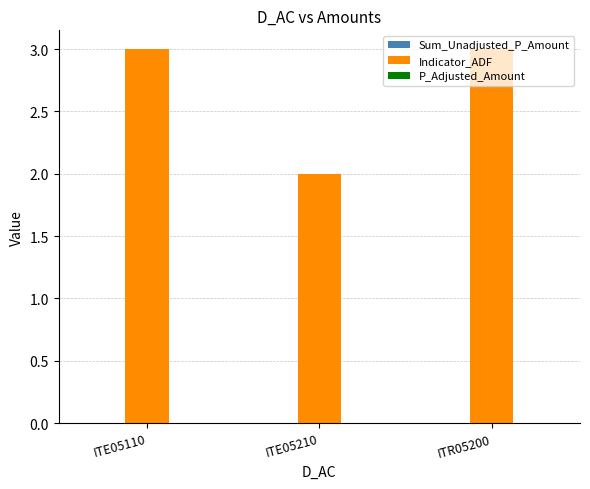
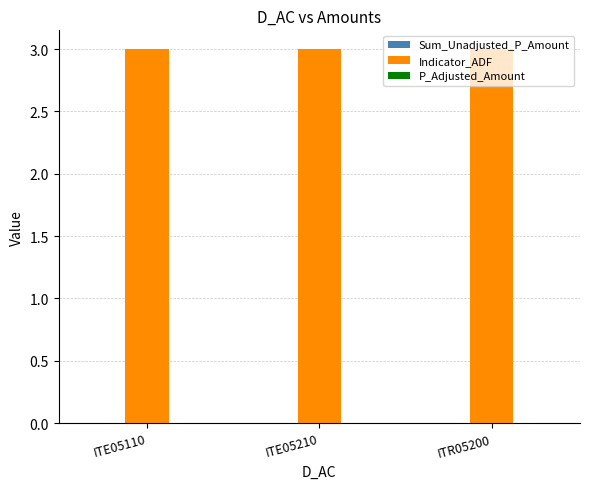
Indicator_ADF, ITE05210: 2 -> 3
